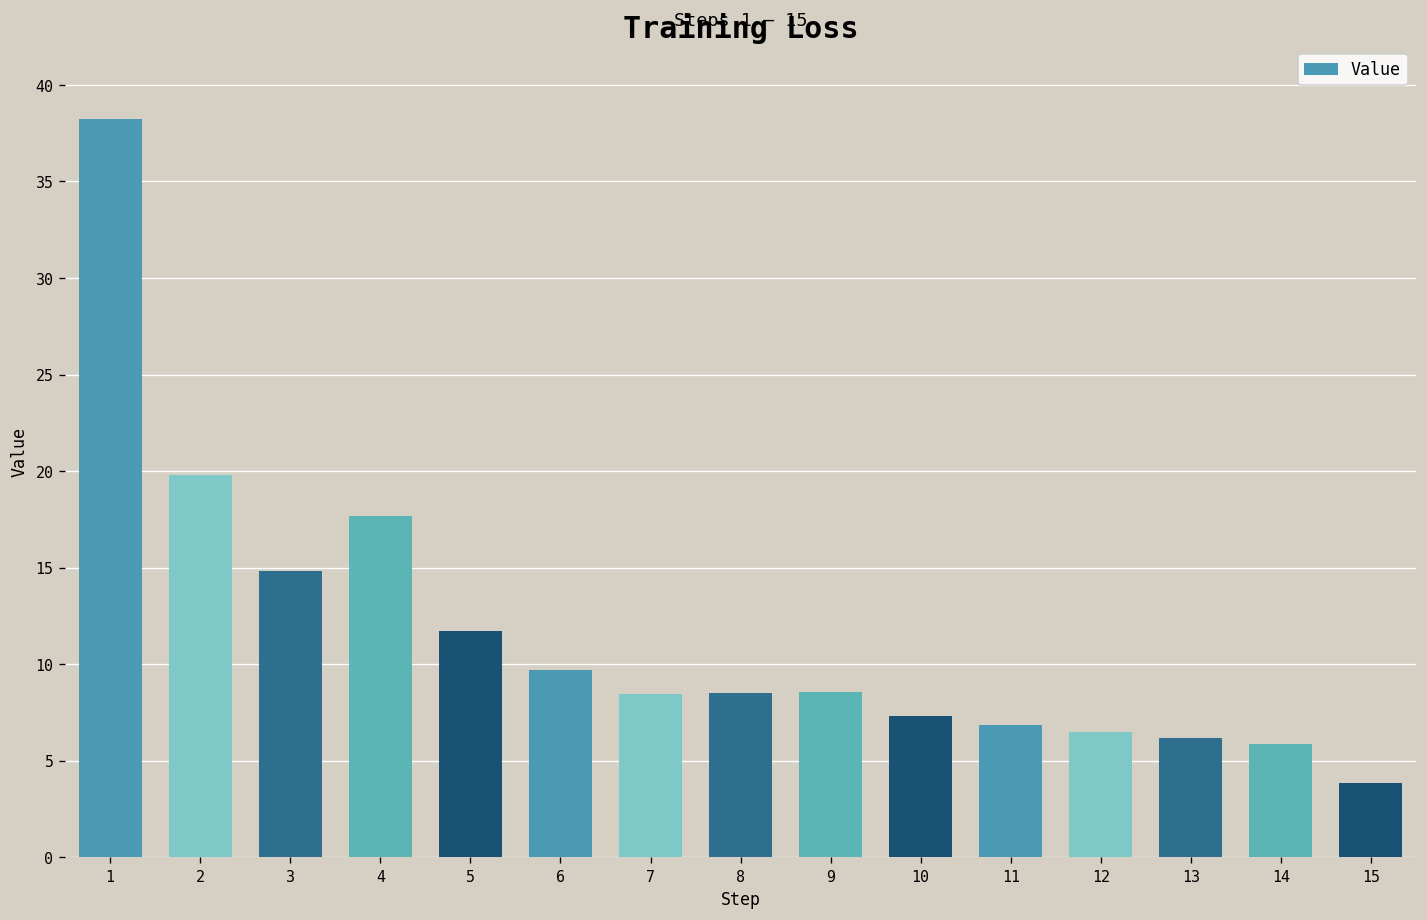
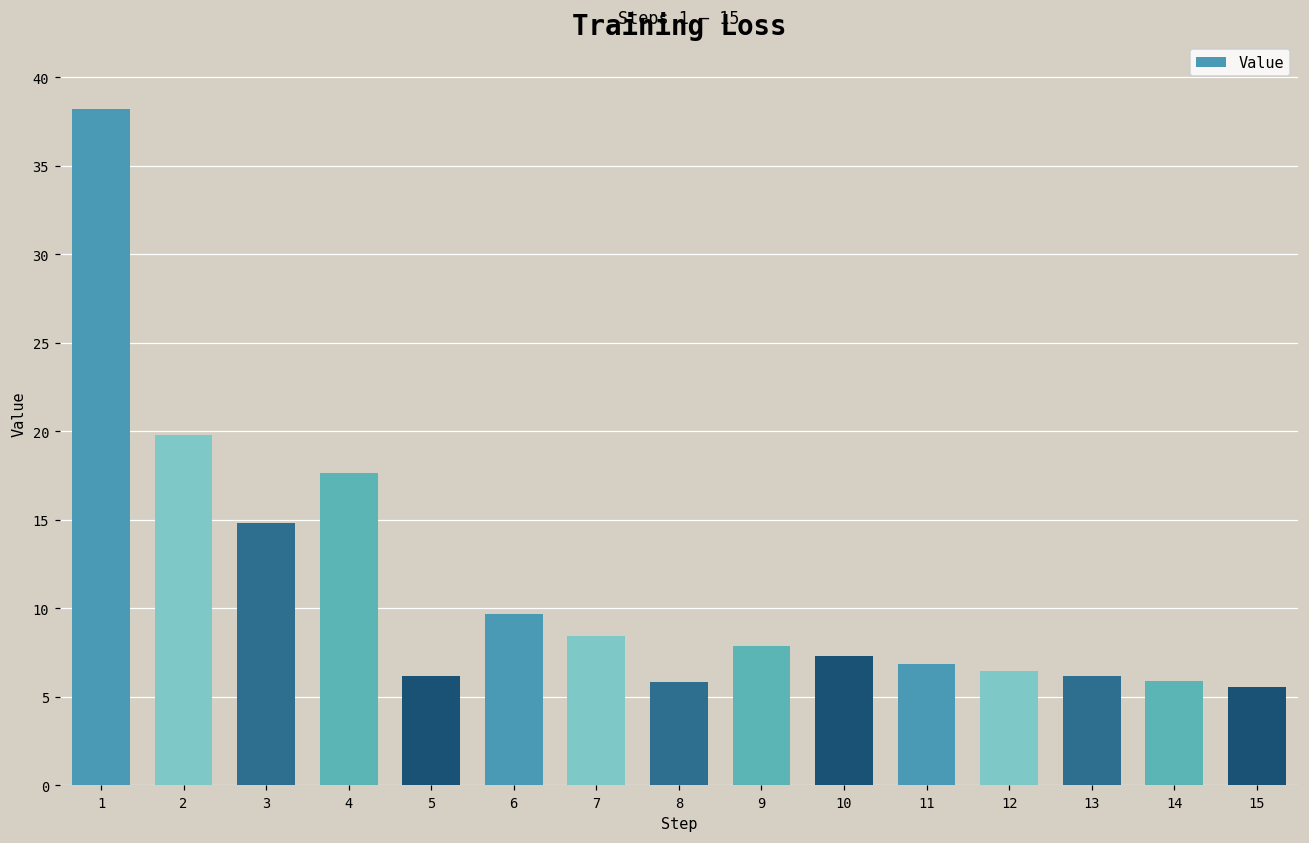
5: 11.7 -> 6.2
8: 8.5 -> 5.9
9: 8.6 -> 7.9
15: 3.8 -> 5.6
